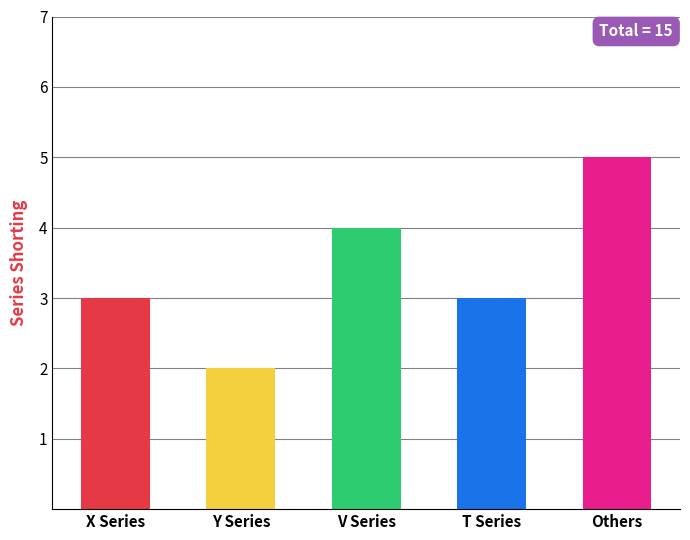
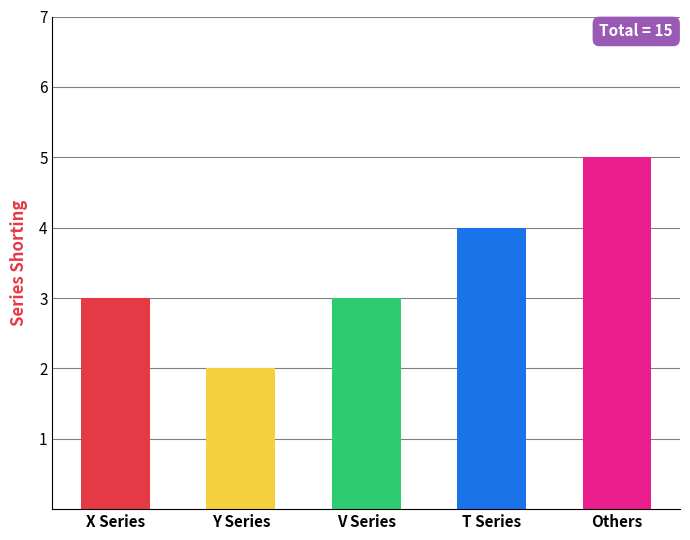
V Series: 4 -> 3
T Series: 3 -> 4
